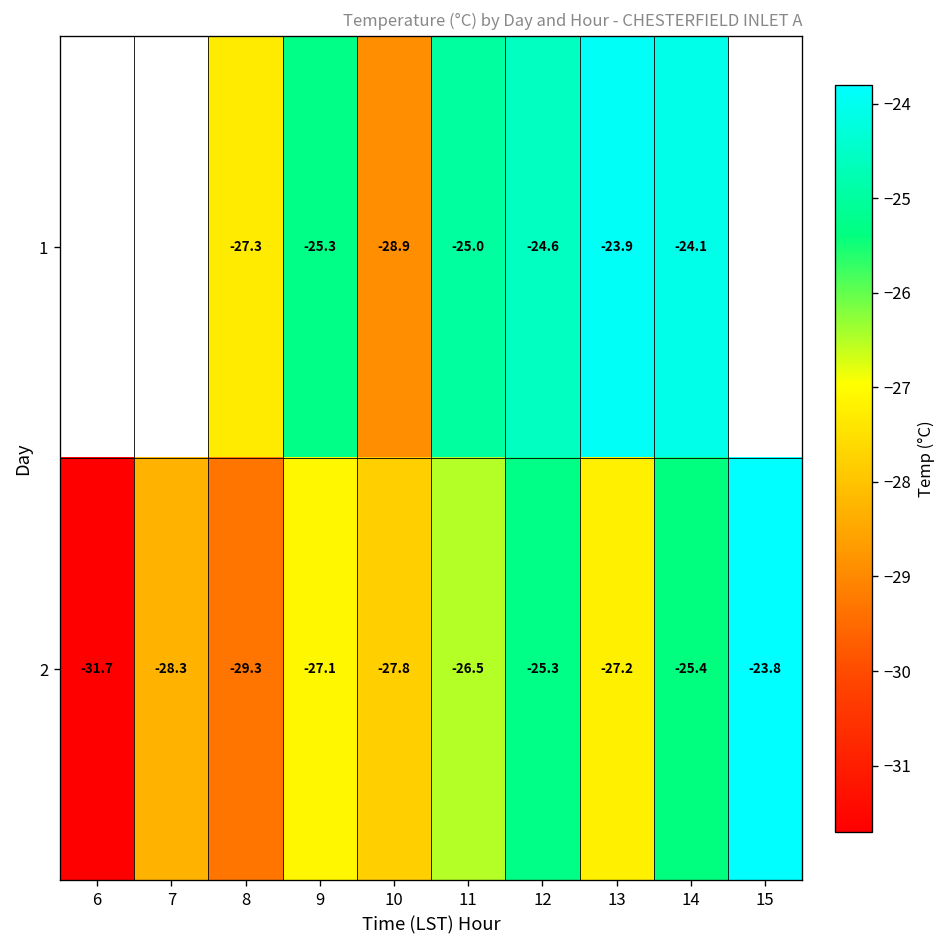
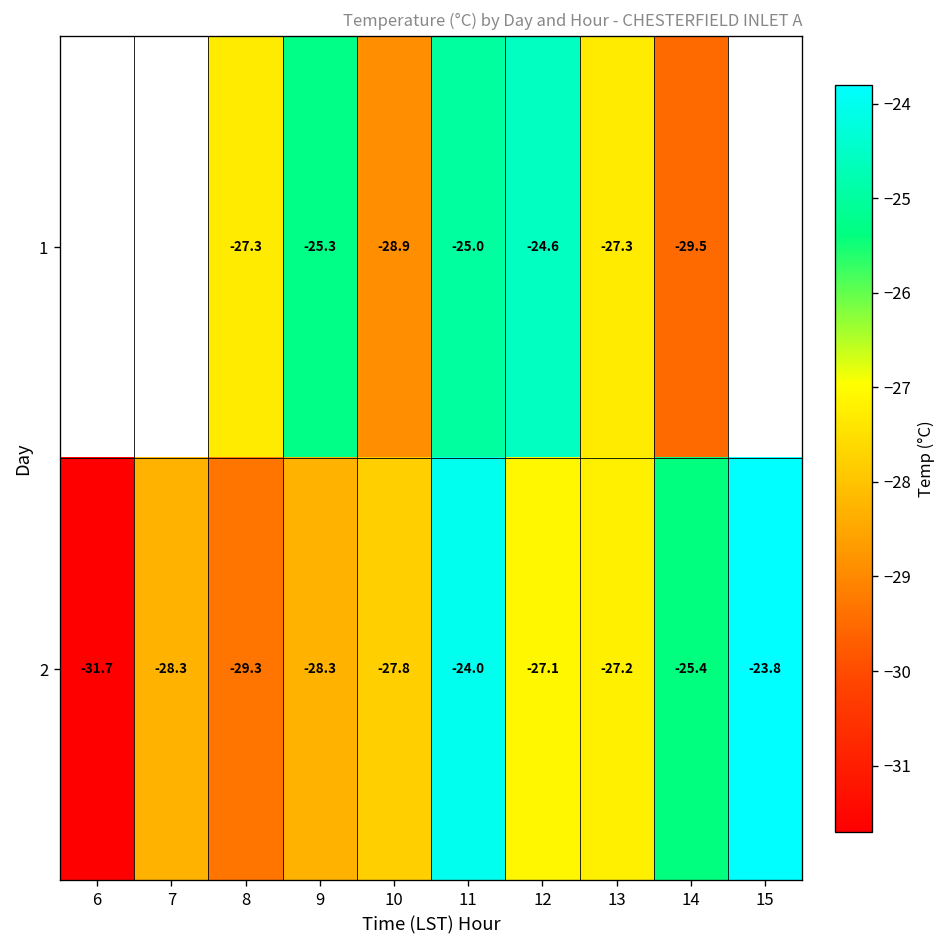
1, 13: -23.9 -> -27.3
1, 14: -24.1 -> -29.5
2, 9: -27.1 -> -28.3
2, 11: -26.5 -> -24.0
2, 12: -25.3 -> -27.1
